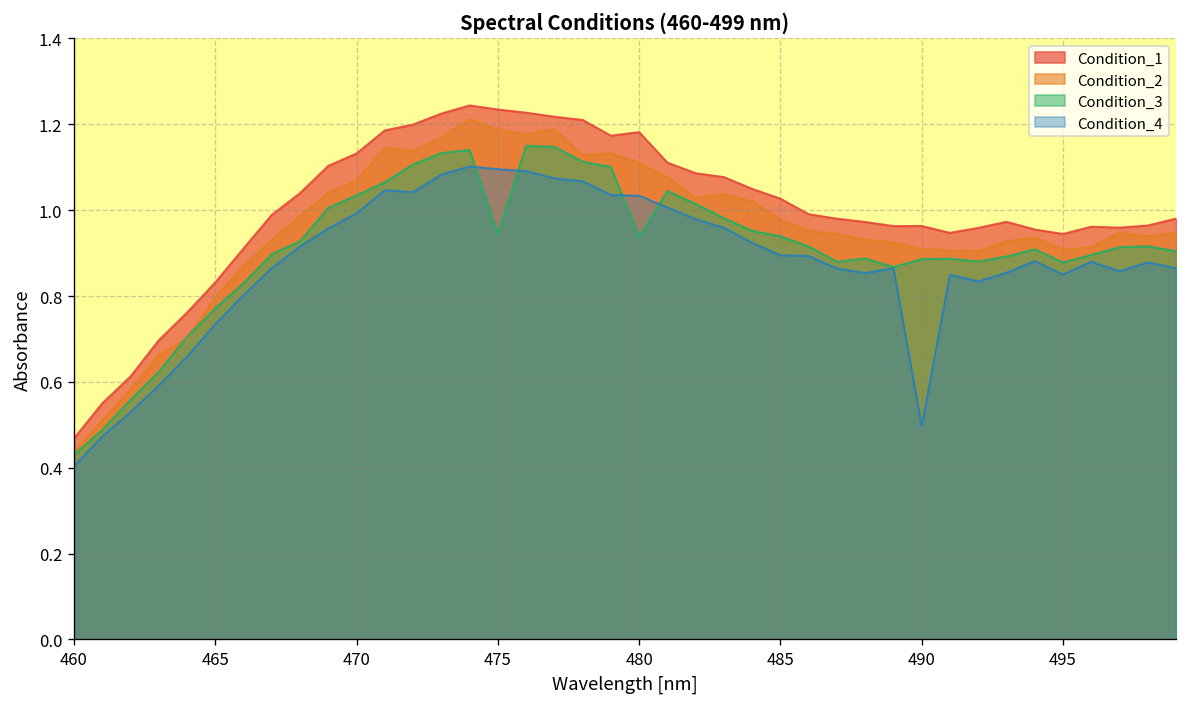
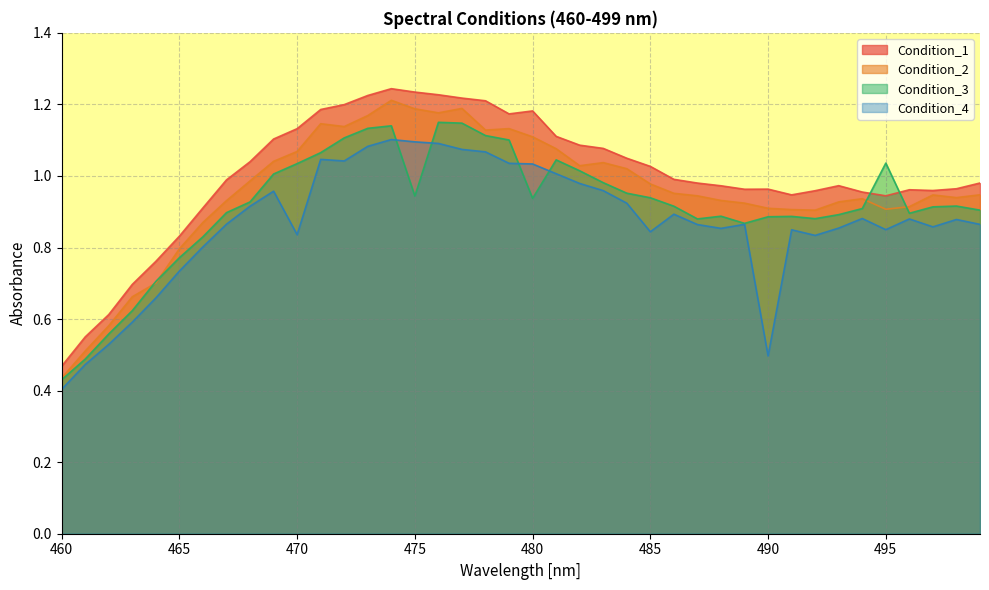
Condition_4, 470: 0.99 -> 0.84
Condition_4, 485: 0.89 -> 0.84
Condition_3, 495: 0.88 -> 1.04
